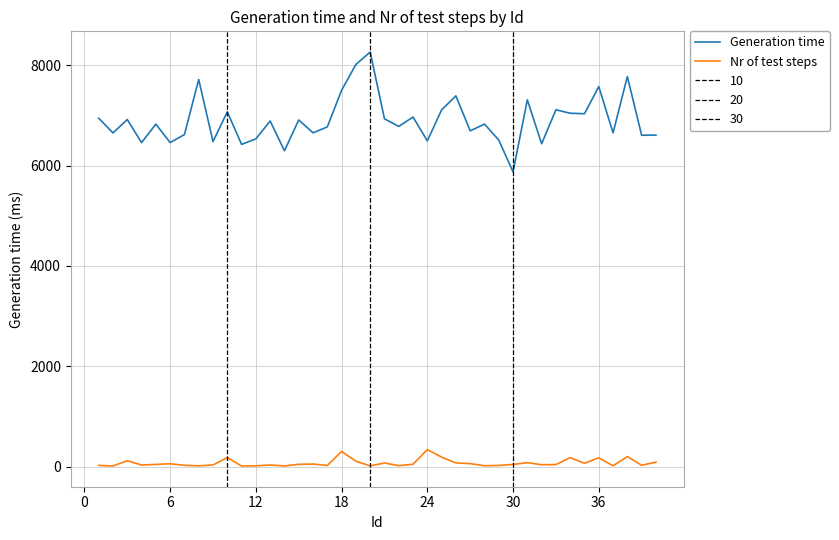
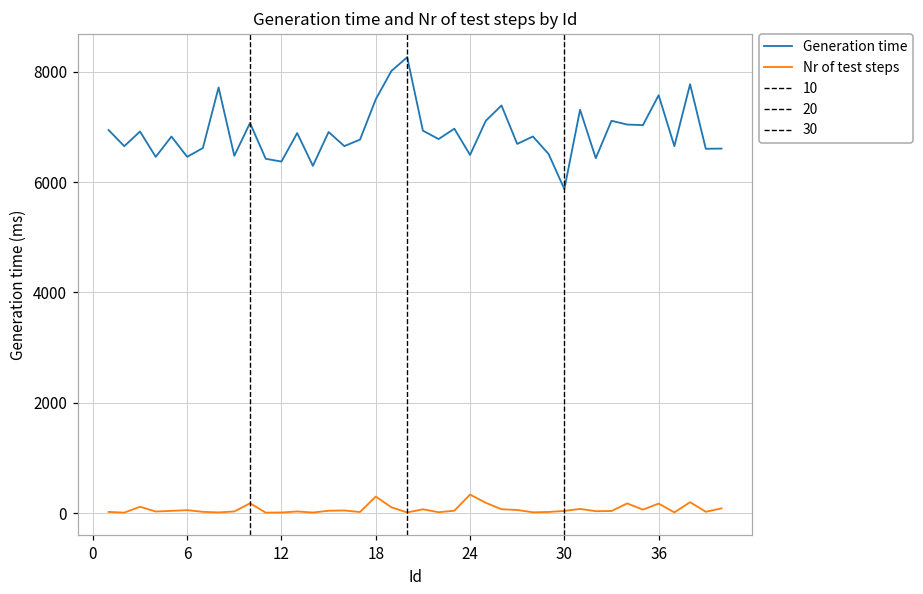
Generation time, 12: 6500 -> 6400
